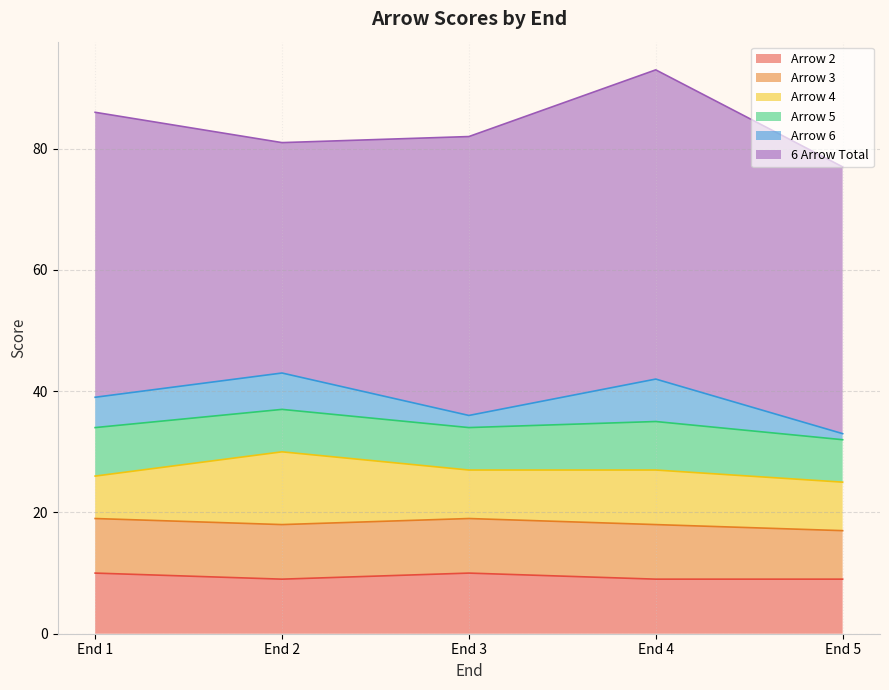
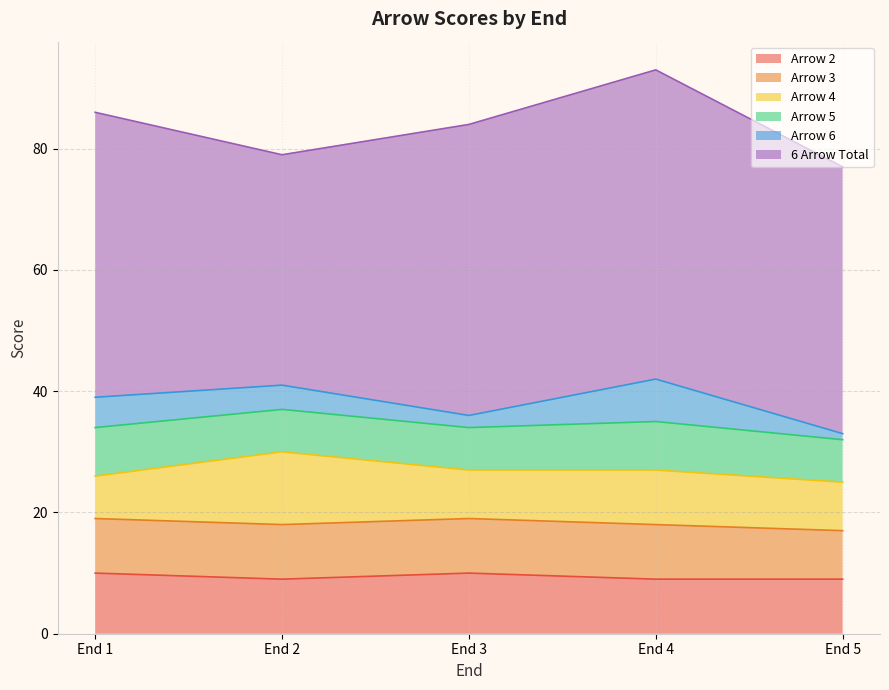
Arrow 6, End 2: 6 -> 4
6 Arrow Total, End 3: 46 -> 48
